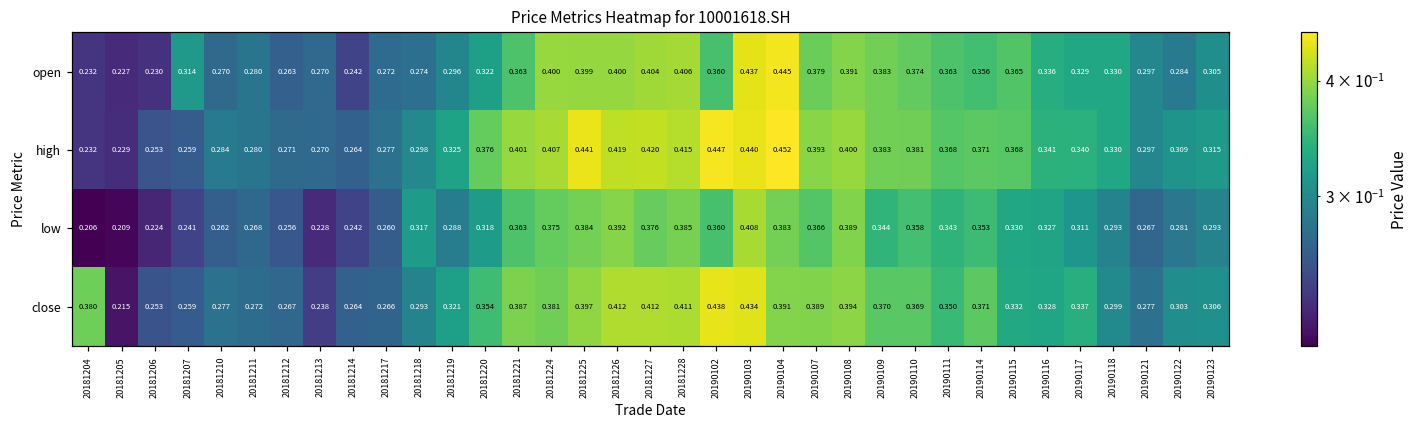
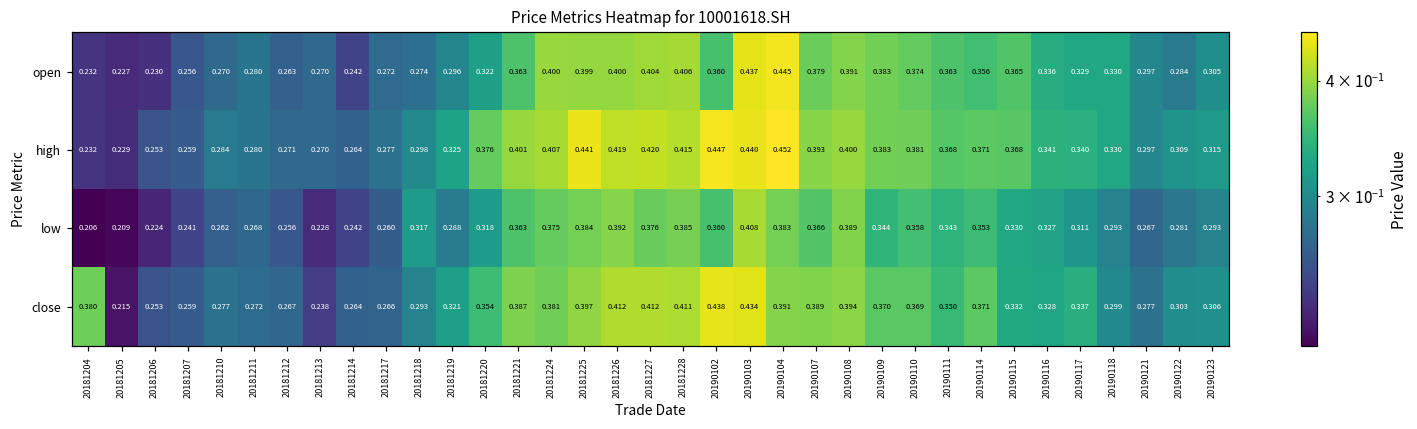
open, 20181207: 0.314 -> 0.256
